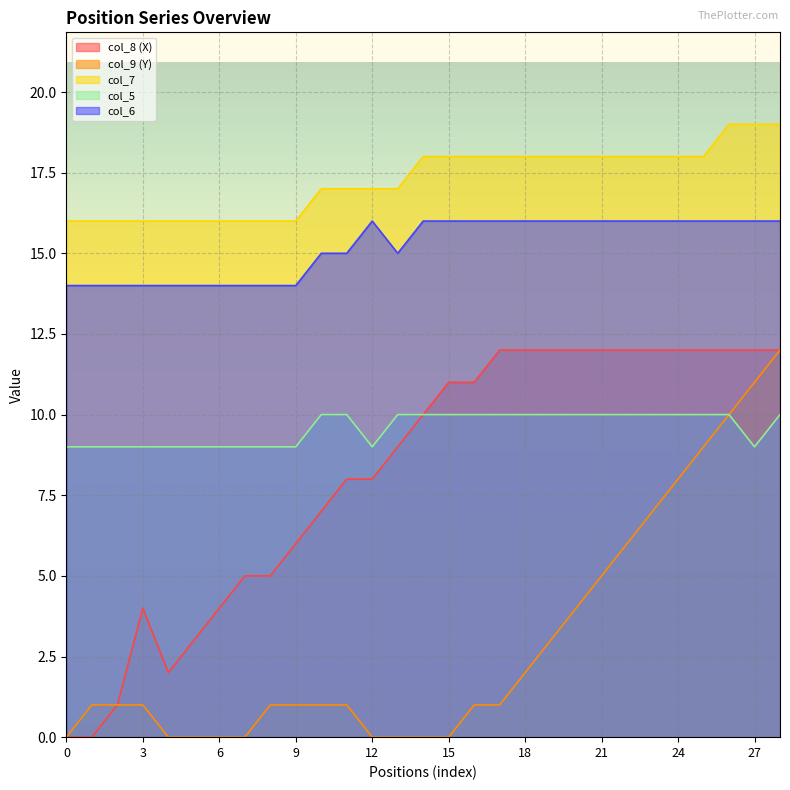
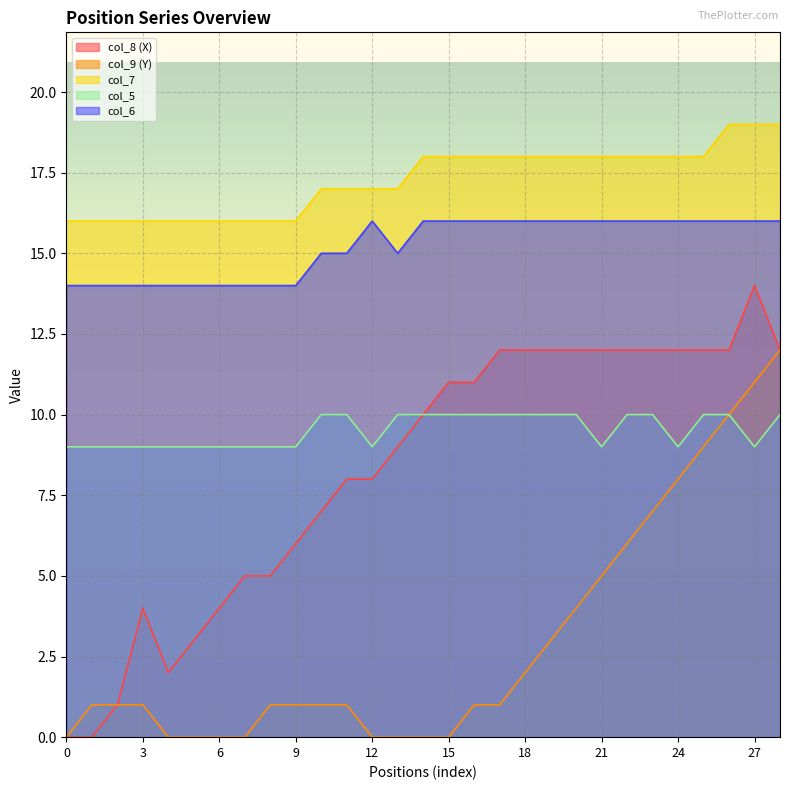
col_5, 21: 10 -> 9
col_5, 24: 10 -> 9
col_8 (X), 27: 12 -> 14
